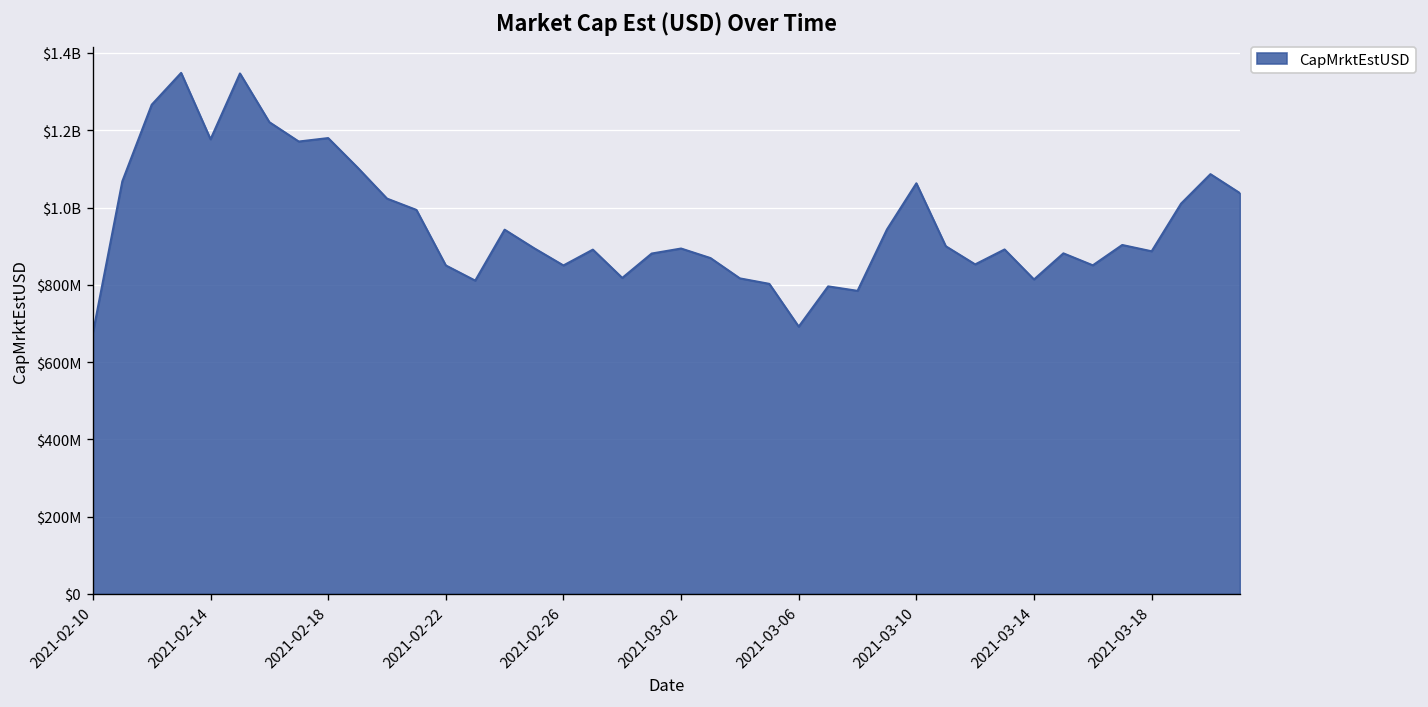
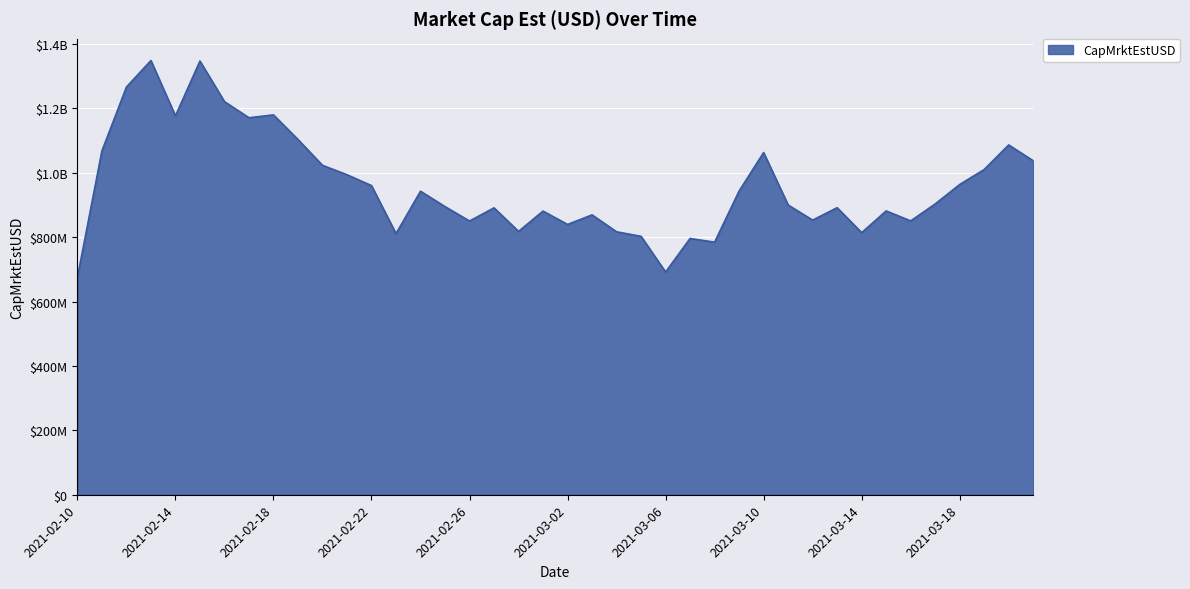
2021-02-22: $850000000 -> $960000000
2021-03-02: $890000000 -> $840000000
2021-03-18: $890000000 -> $960000000
